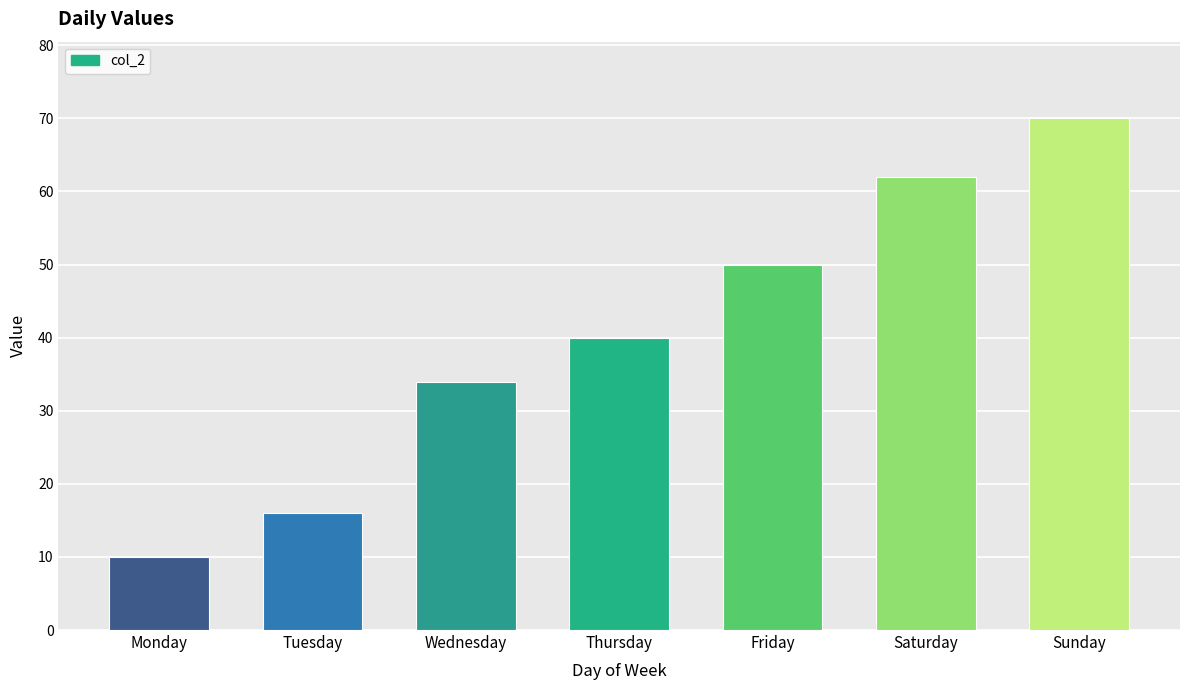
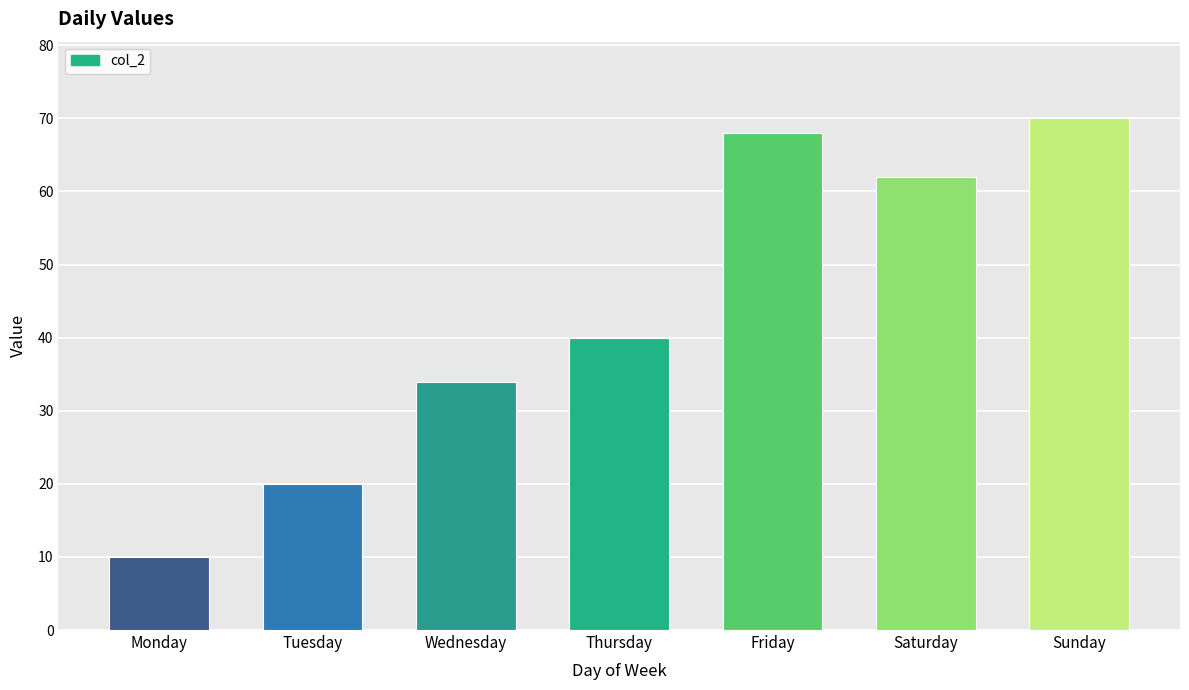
Tuesday: 16 -> 20
Friday: 50 -> 68
